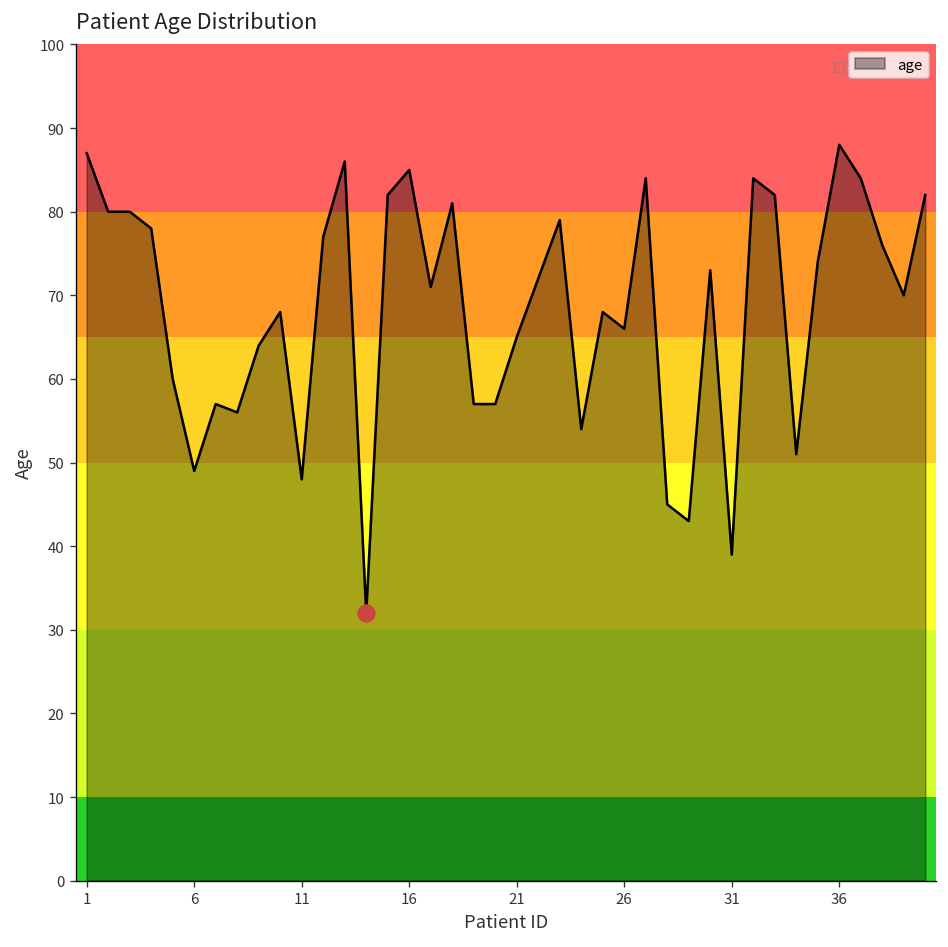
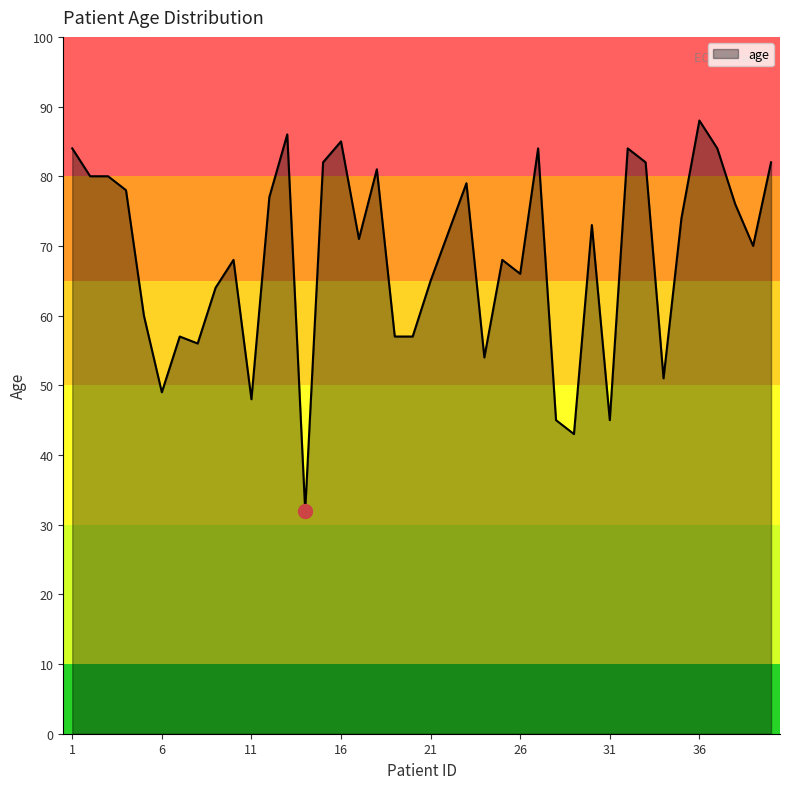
age, 1: 87 -> 84
age, 31: 39 -> 45
